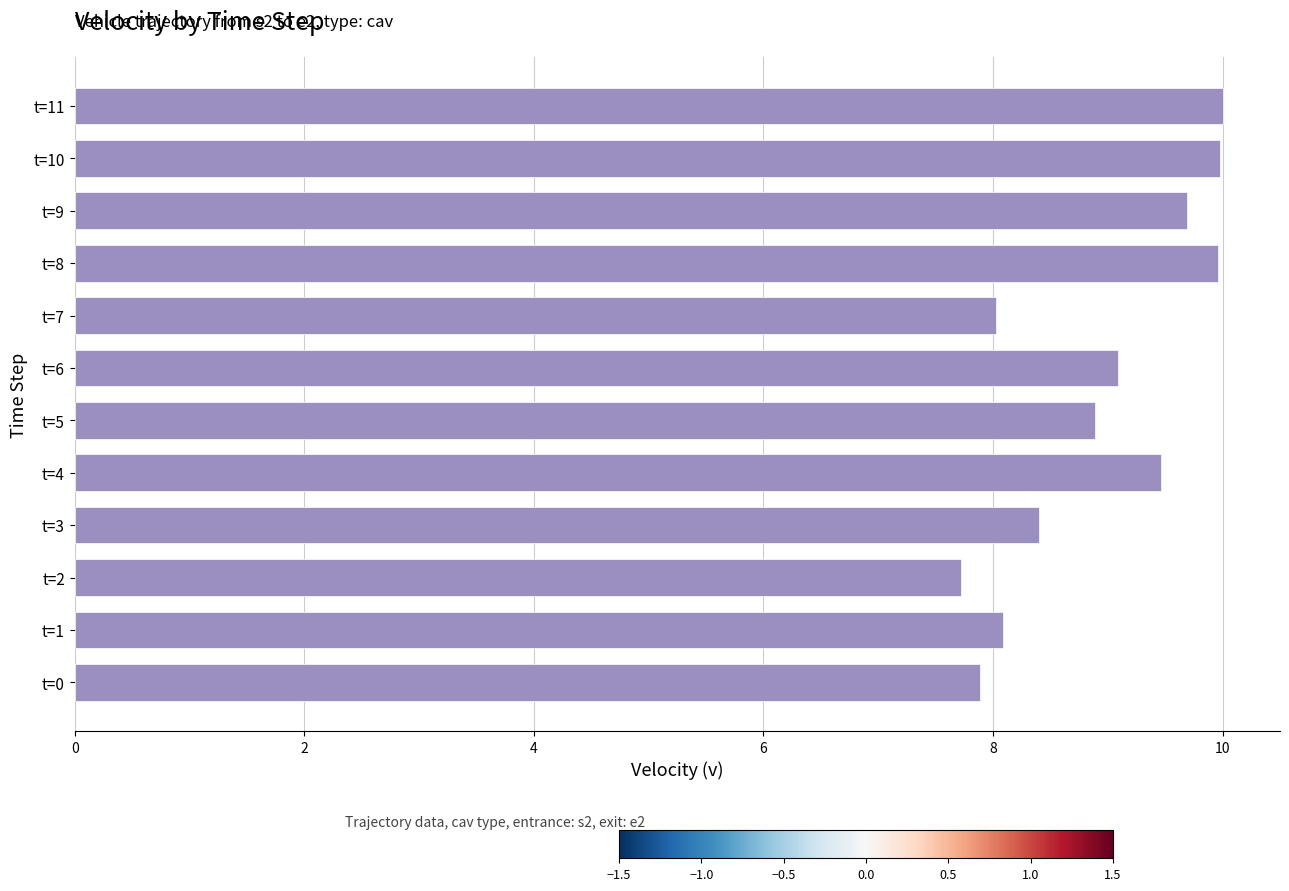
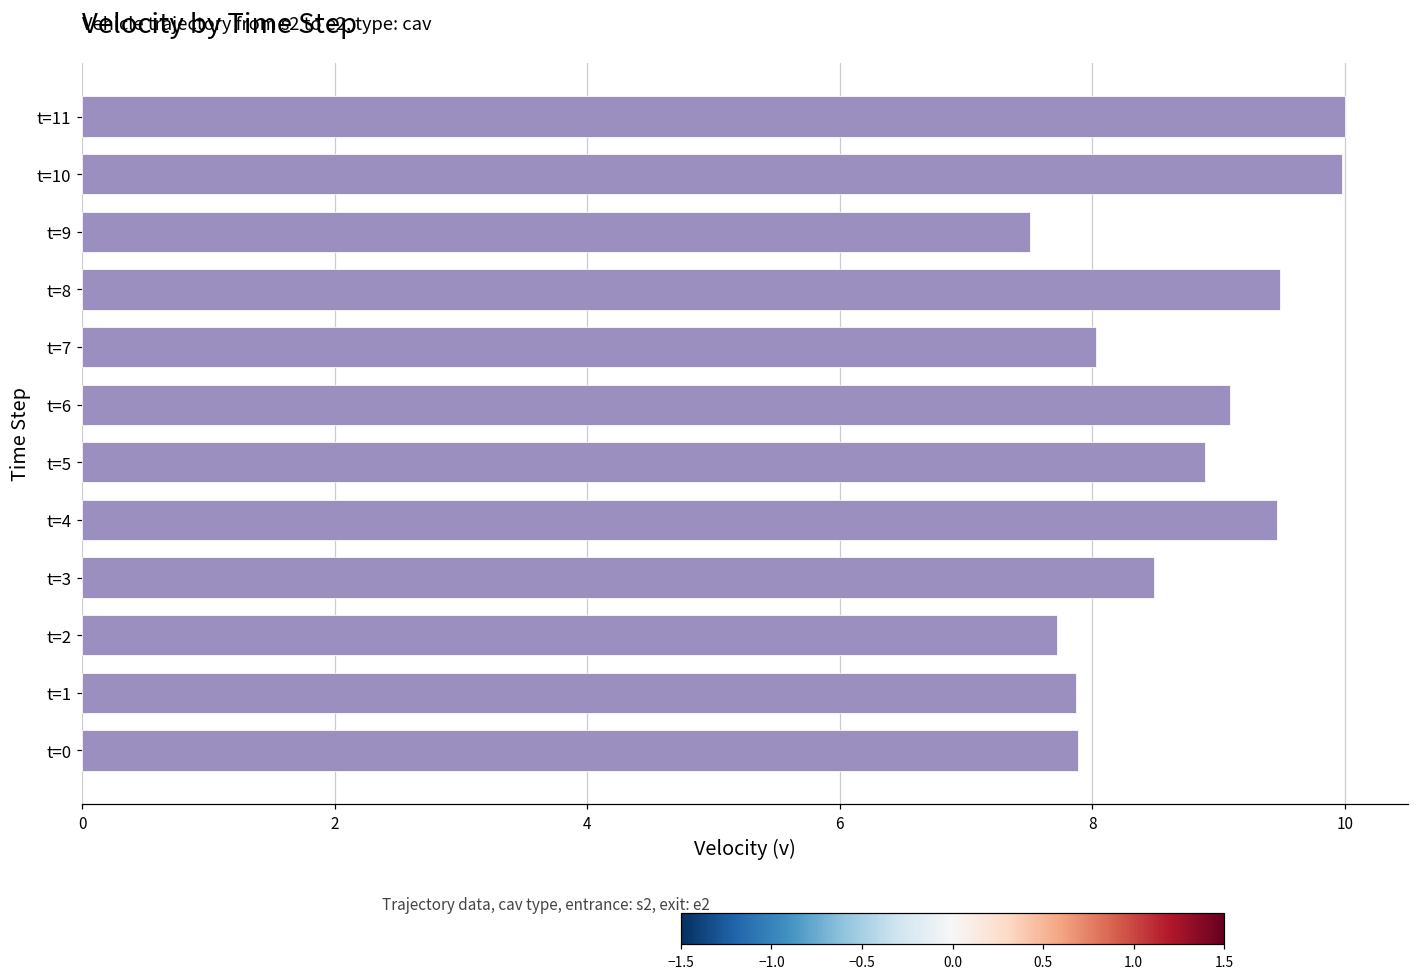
t=9: 9.69 -> 7.51
t=8: 9.96 -> 9.49
t=3: 8.40 -> 8.49
t=1: 8.09 -> 7.87
